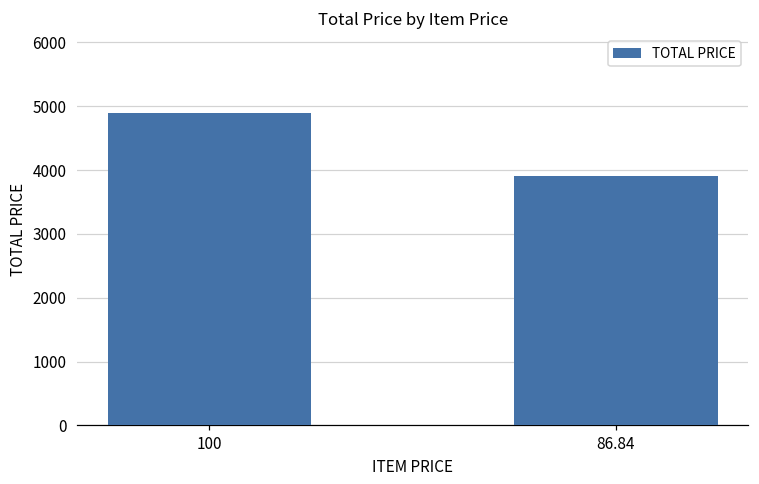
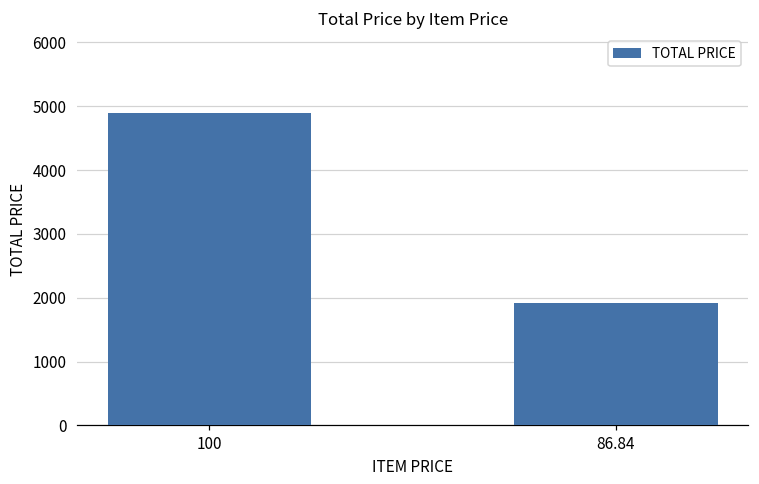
86.84: 3900 -> 1900
